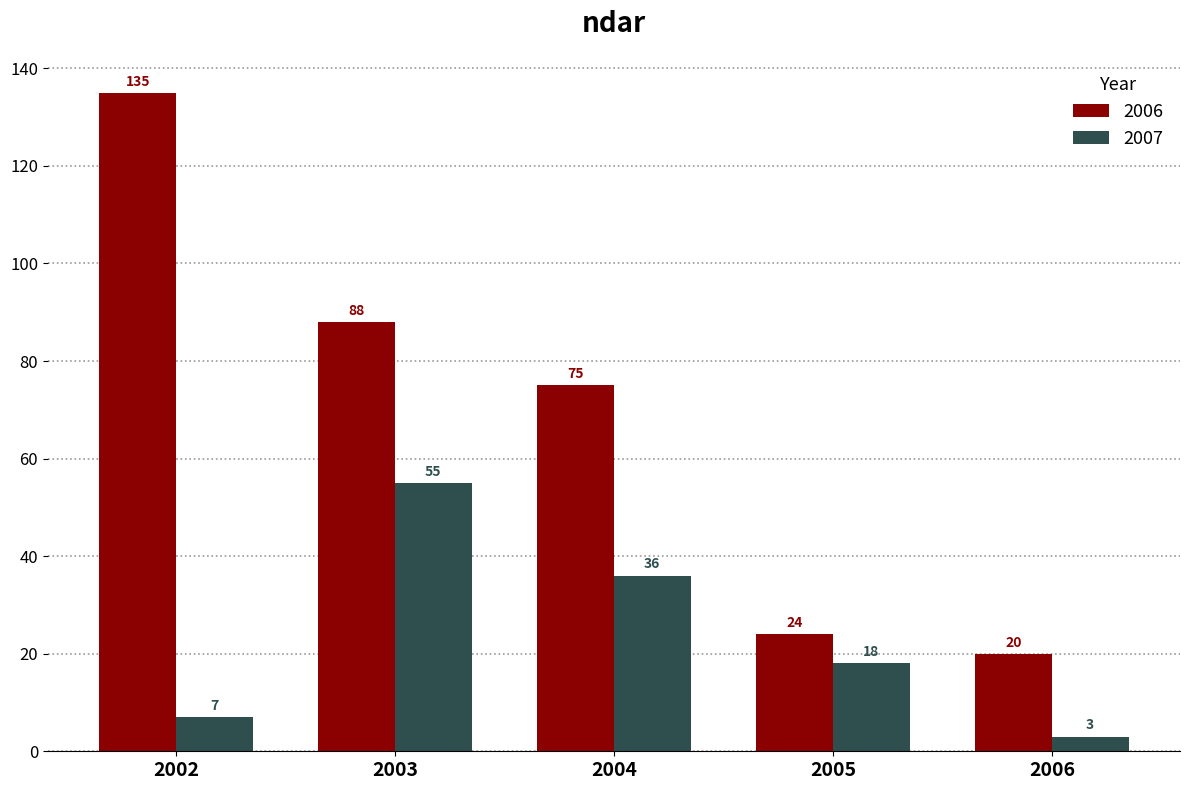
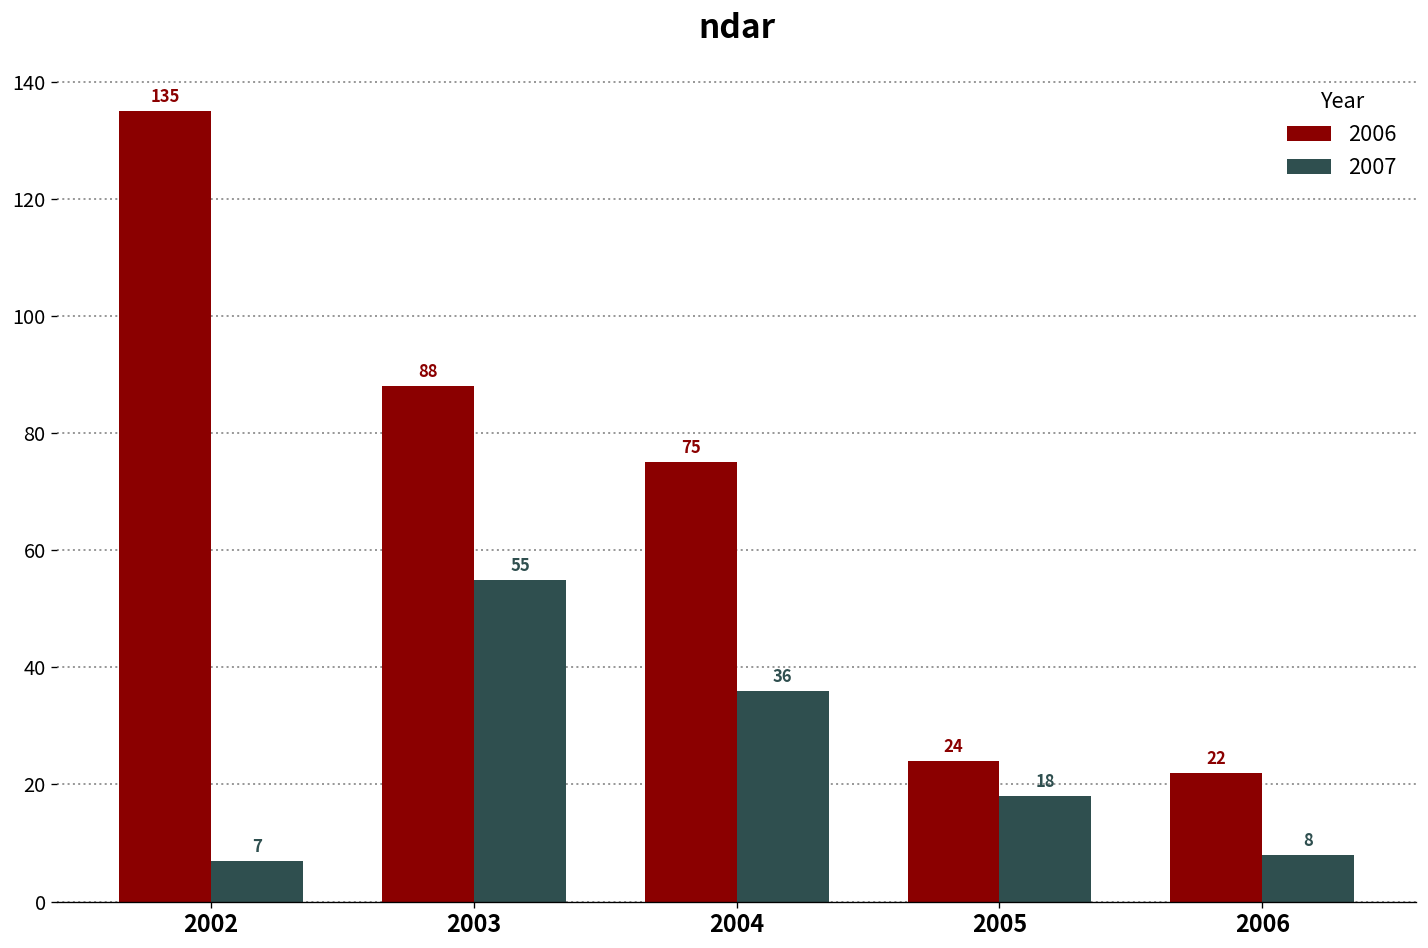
2006, 2006: 20 -> 22
2007, 2006: 3 -> 8
